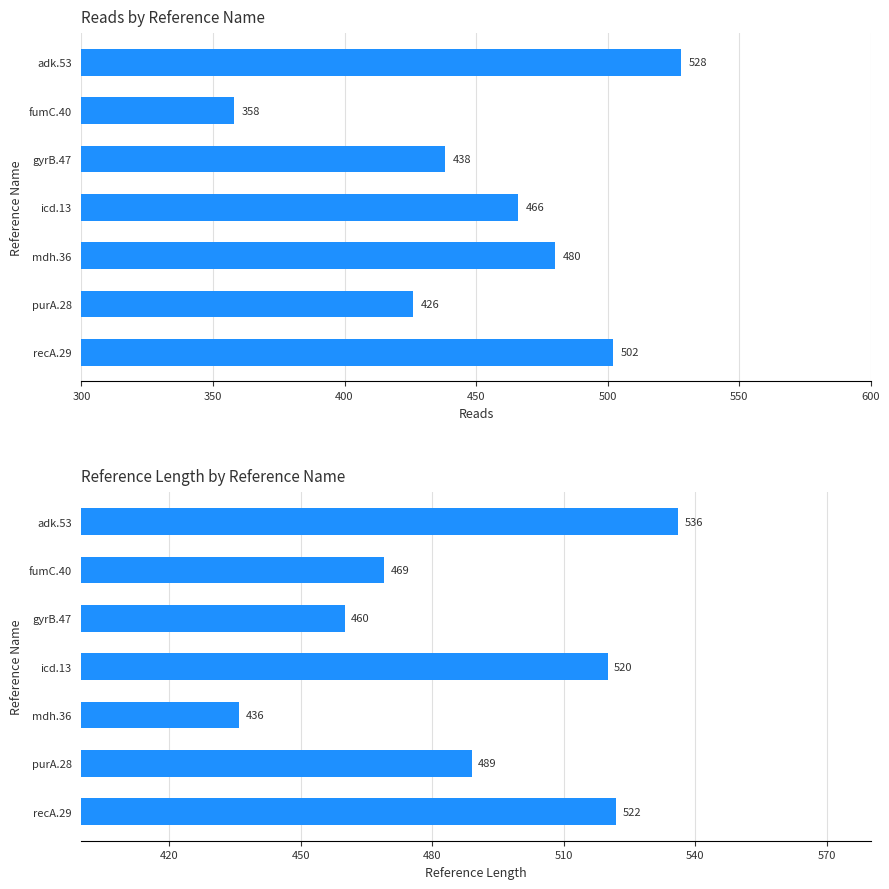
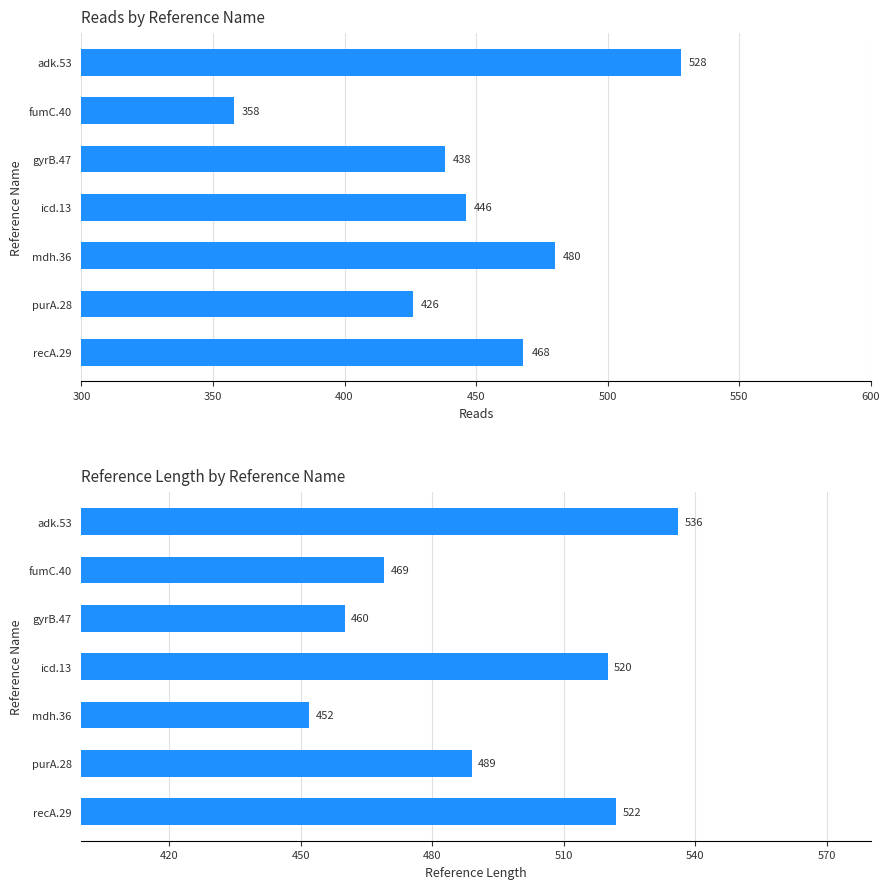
Reads by Reference Name, icd.13: 466 -> 446
Reads by Reference Name, recA.29: 502 -> 468
Reference Length by Reference Name, mdh.36: 436 -> 452
